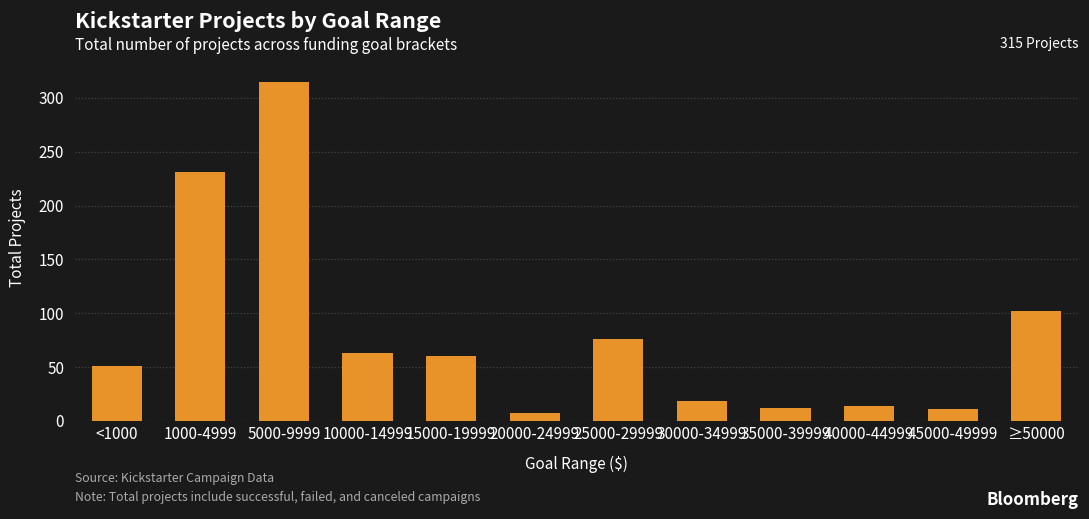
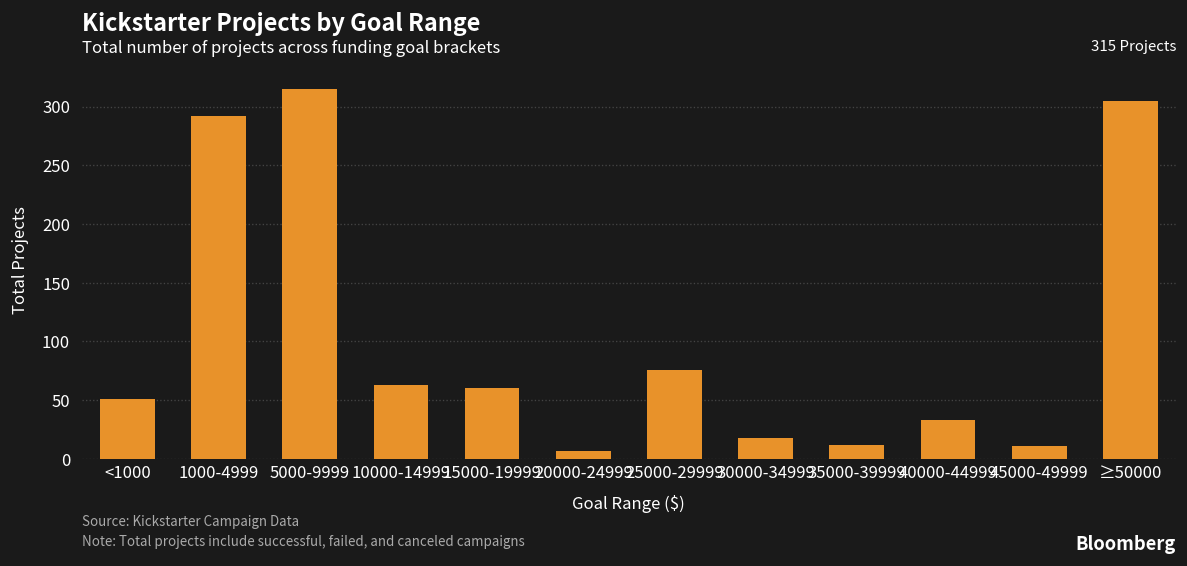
1000-4999: 230 -> 290
40000-44999: 10 -> 30
≥50000: 100 -> 310
